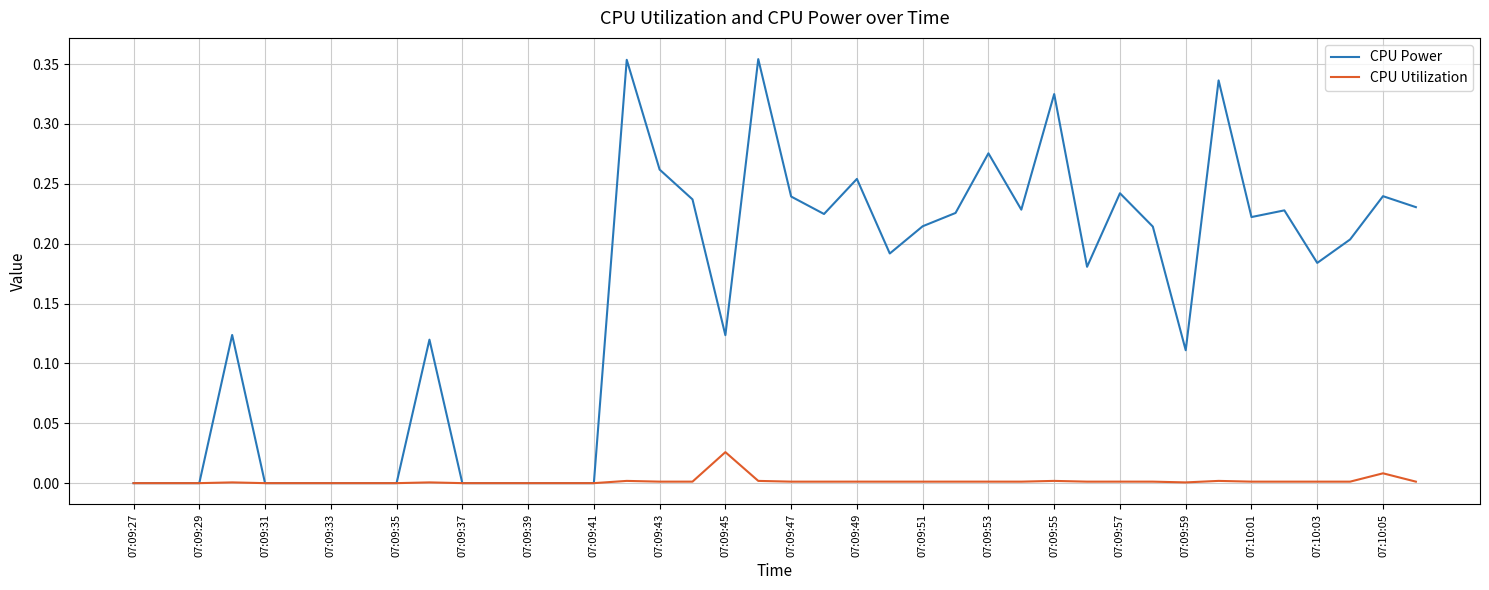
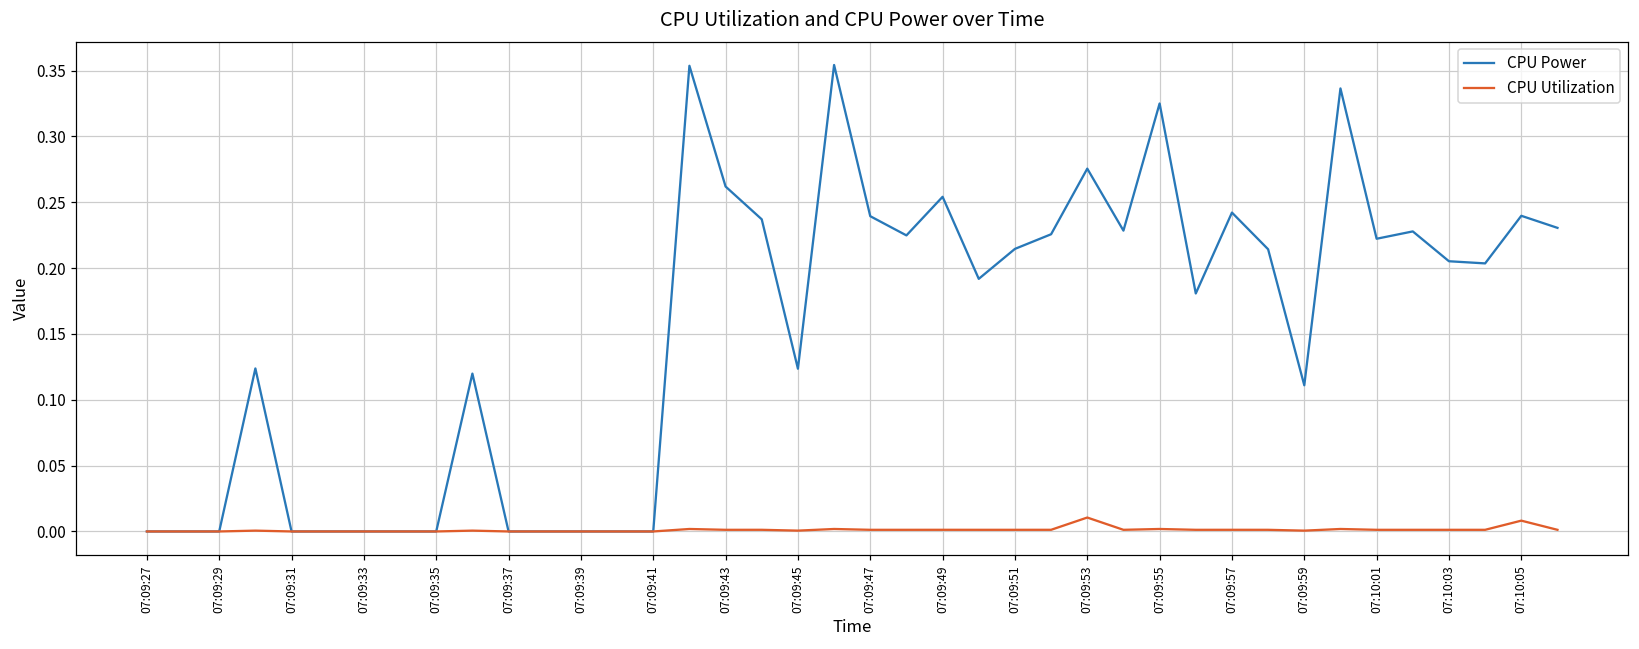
CPU Utilization, 07:09:45: 0.026 -> 0.001
CPU Utilization, 07:09:53: 0.001 -> 0.011
CPU Power, 07:10:03: 0.184 -> 0.205
